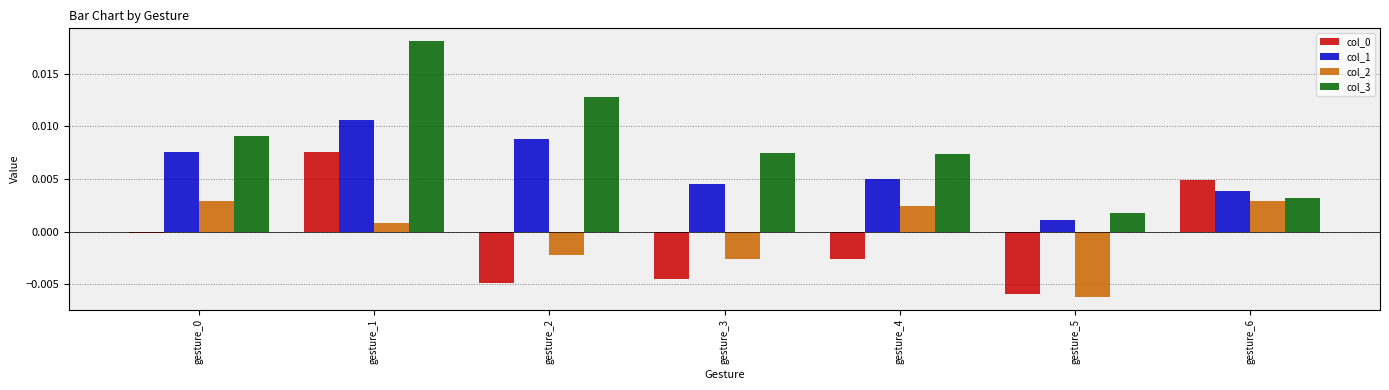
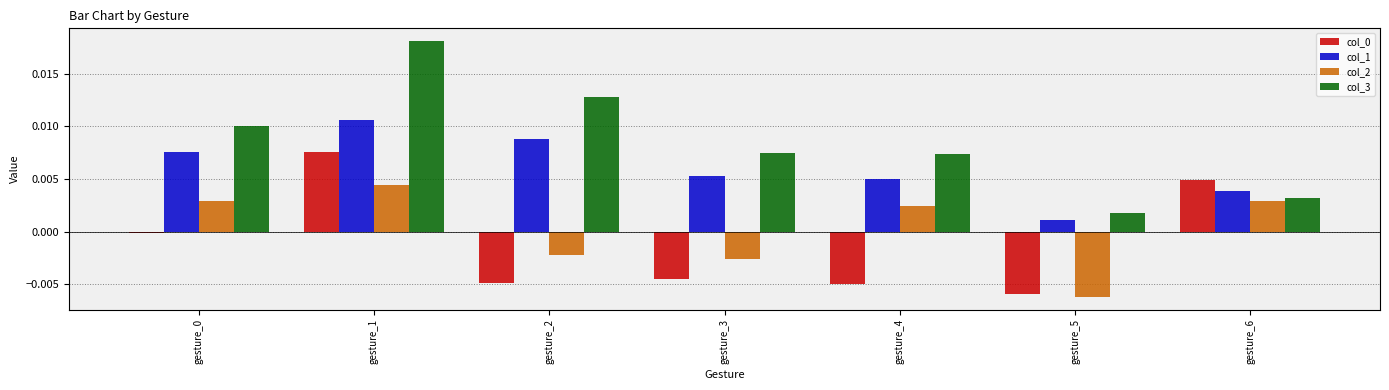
col_3, gesture_0: 0.0090 -> 0.0100
col_2, gesture_1: 0.0008 -> 0.0044
col_1, gesture_3: 0.0045 -> 0.0053
col_0, gesture_4: -0.0026 -> -0.0050
